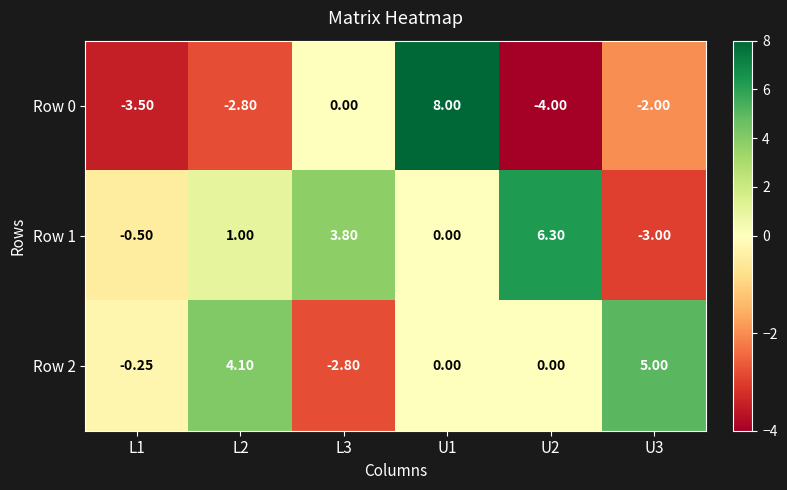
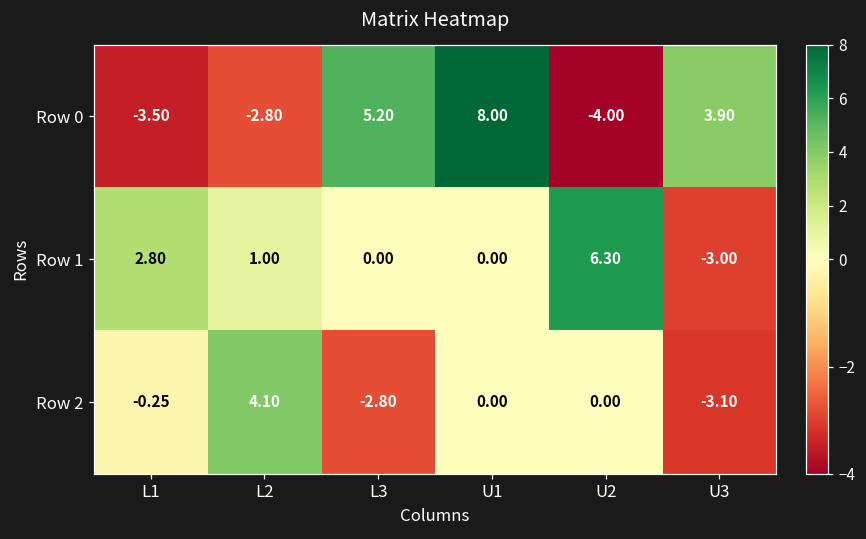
Row 0, L3: 0.00 -> 5.20
Row 0, U3: -2.00 -> 3.90
Row 1, L1: -0.50 -> 2.80
Row 1, L3: 3.80 -> 0.00
Row 2, U3: 5.00 -> -3.10
